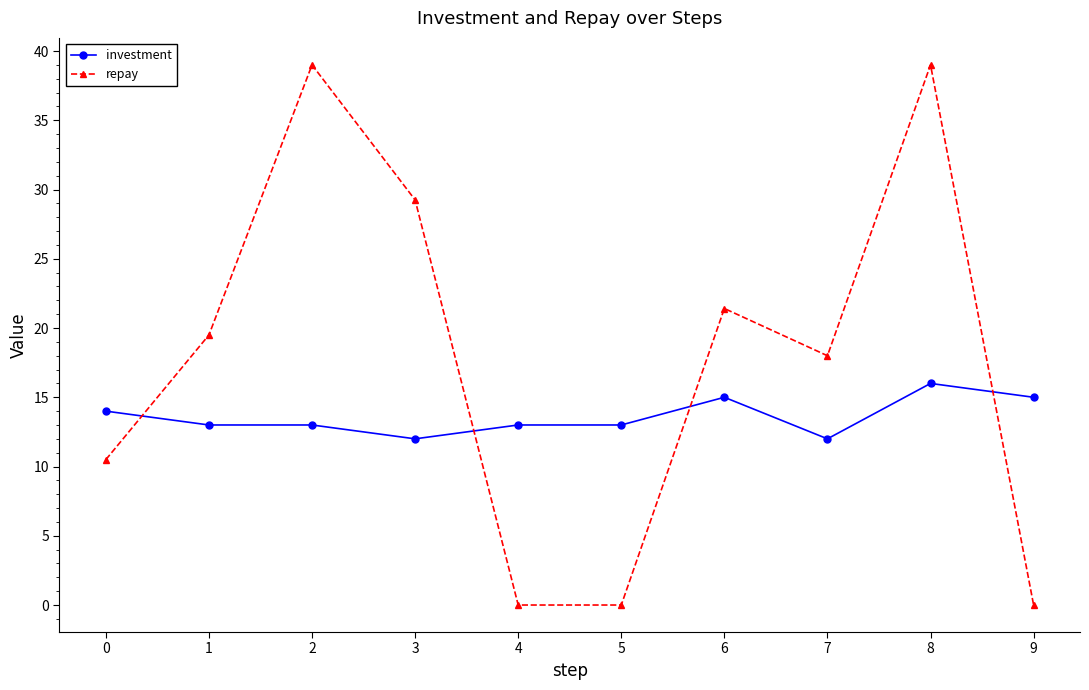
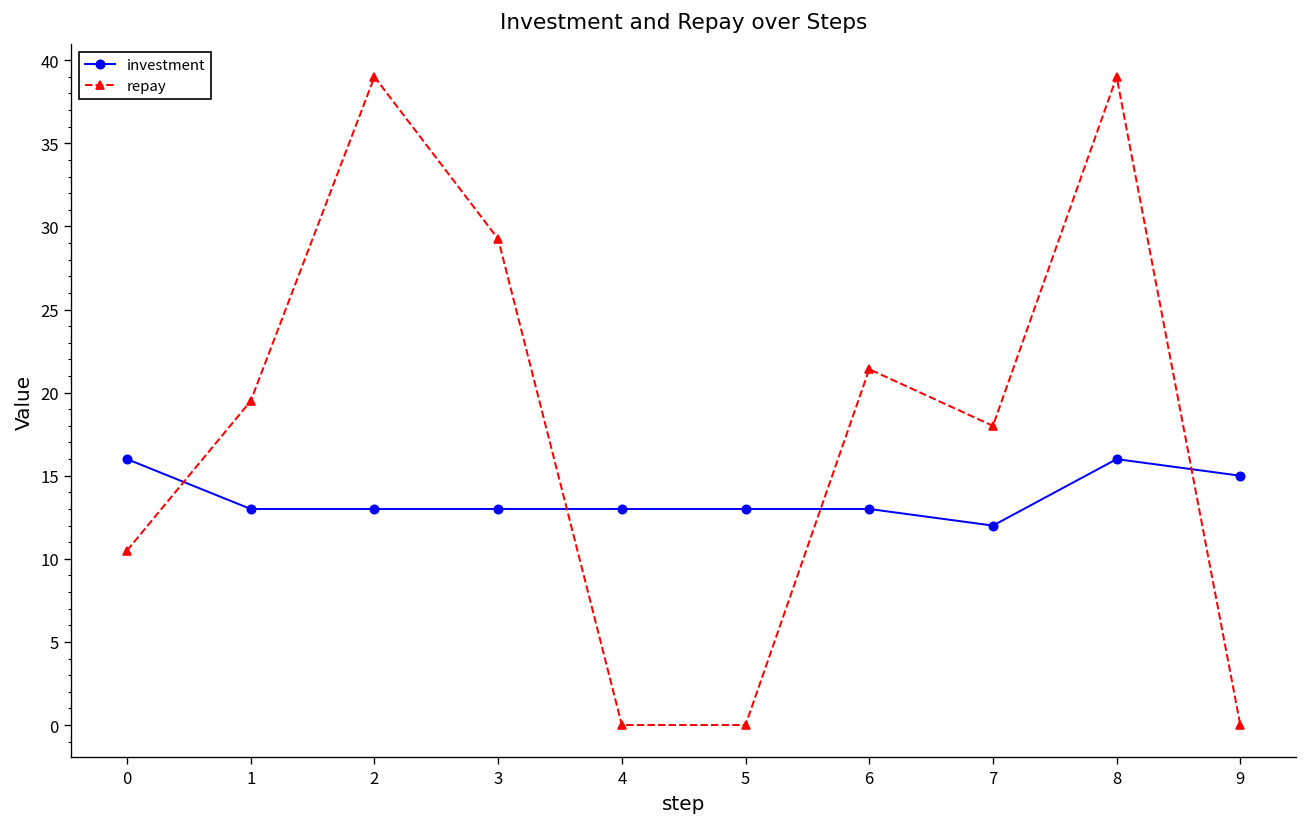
investment, 0: 14 -> 16
investment, 3: 12 -> 13
investment, 6: 15 -> 13
